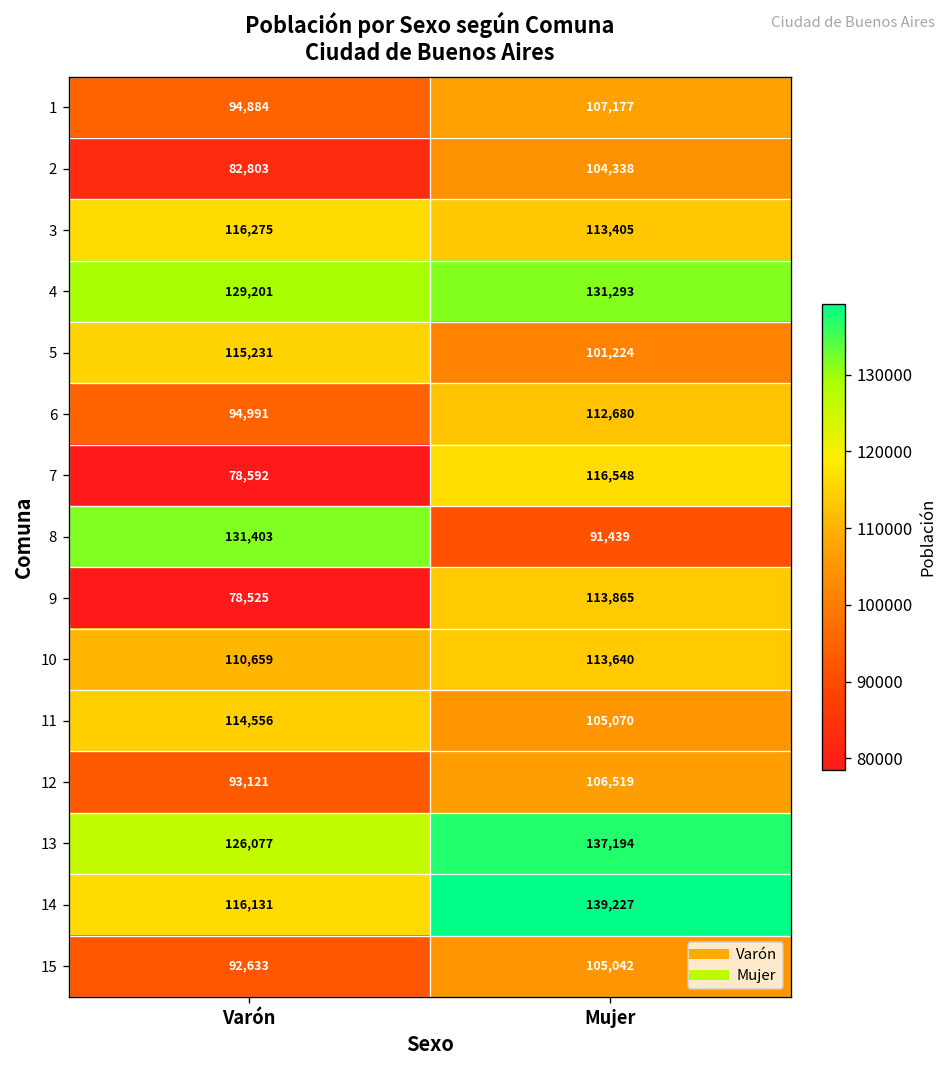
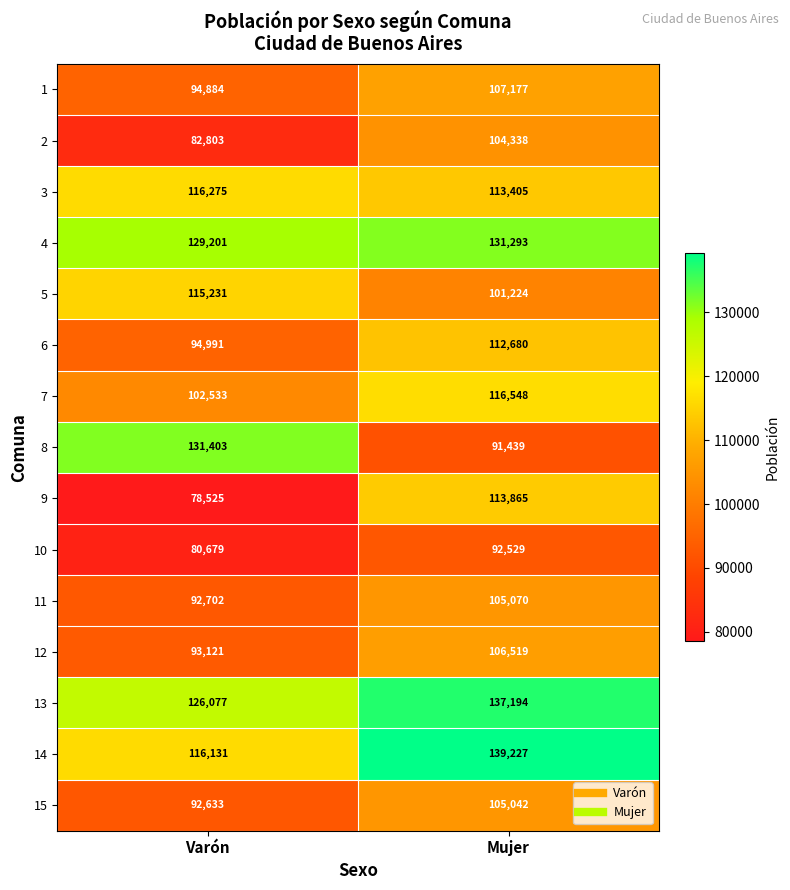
7, Varón: 78,592 -> 102,533
10, Varón: 110,659 -> 80,679
10, Mujer: 113,640 -> 92,529
11, Varón: 114,556 -> 92,702
